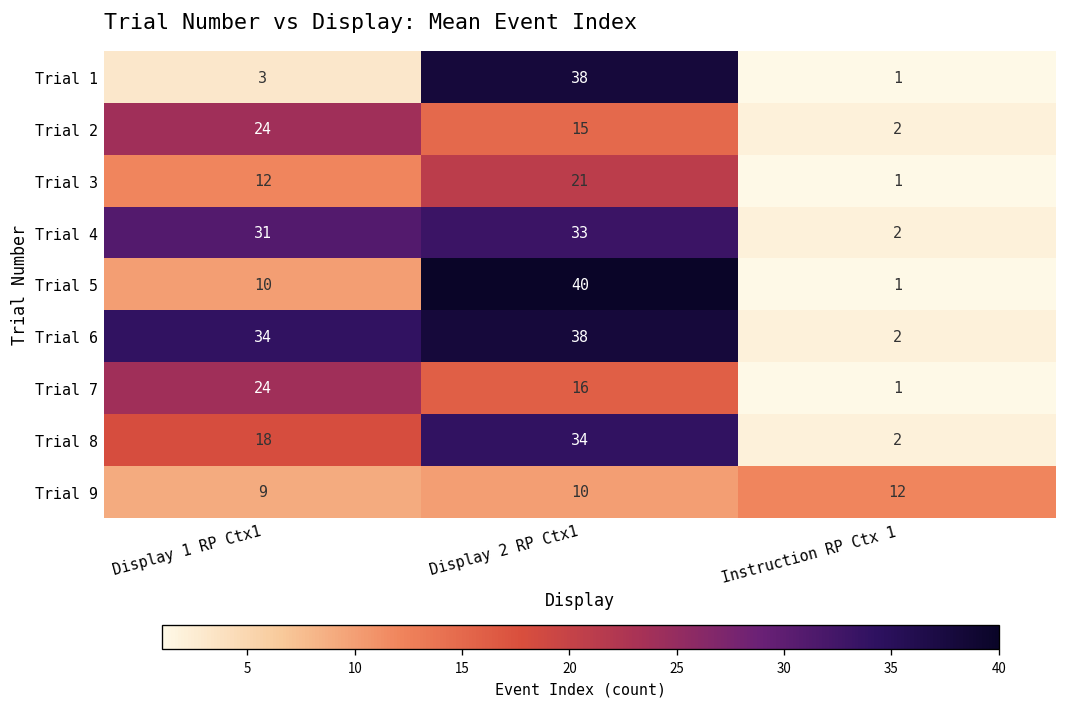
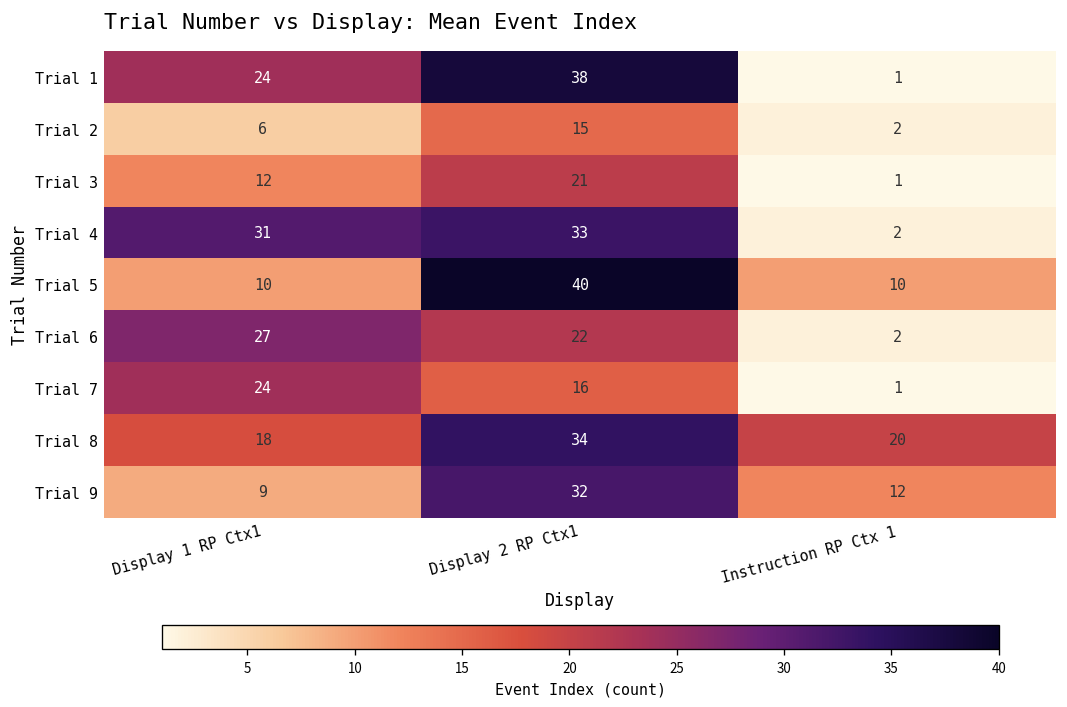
Trial 1, Display 1 RP Ctx1: 3 -> 24
Trial 2, Display 1 RP Ctx1: 24 -> 6
Trial 5, Instruction RP Ctx 1: 1 -> 10
Trial 6, Display 1 RP Ctx1: 34 -> 27
Trial 6, Display 2 RP Ctx1: 38 -> 22
Trial 8, Instruction RP Ctx 1: 2 -> 20
Trial 9, Display 2 RP Ctx1: 10 -> 32
